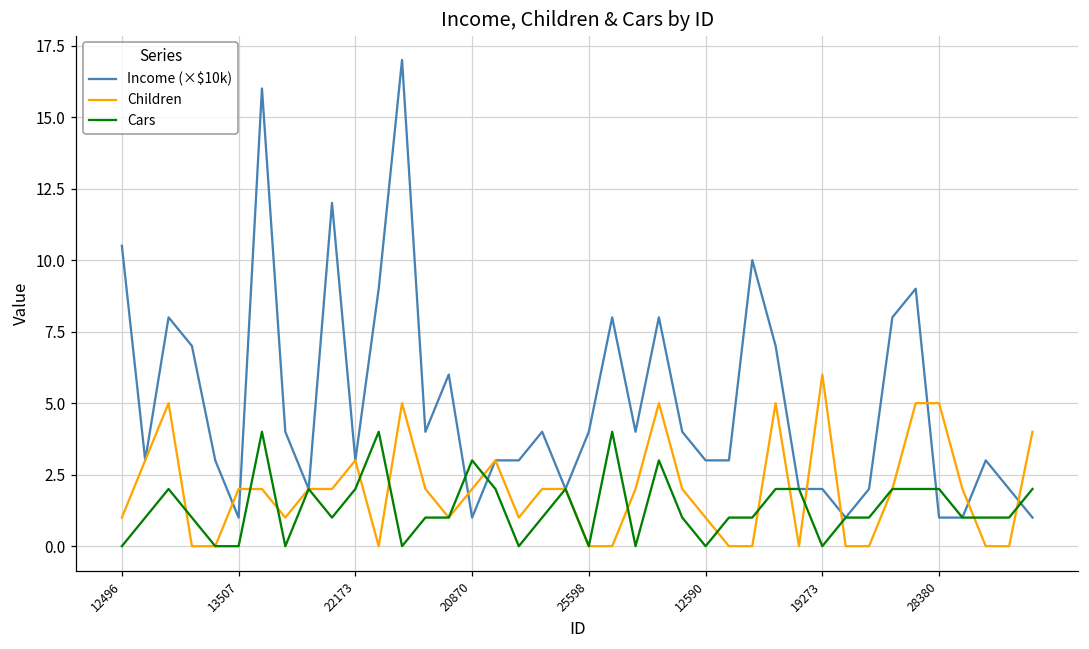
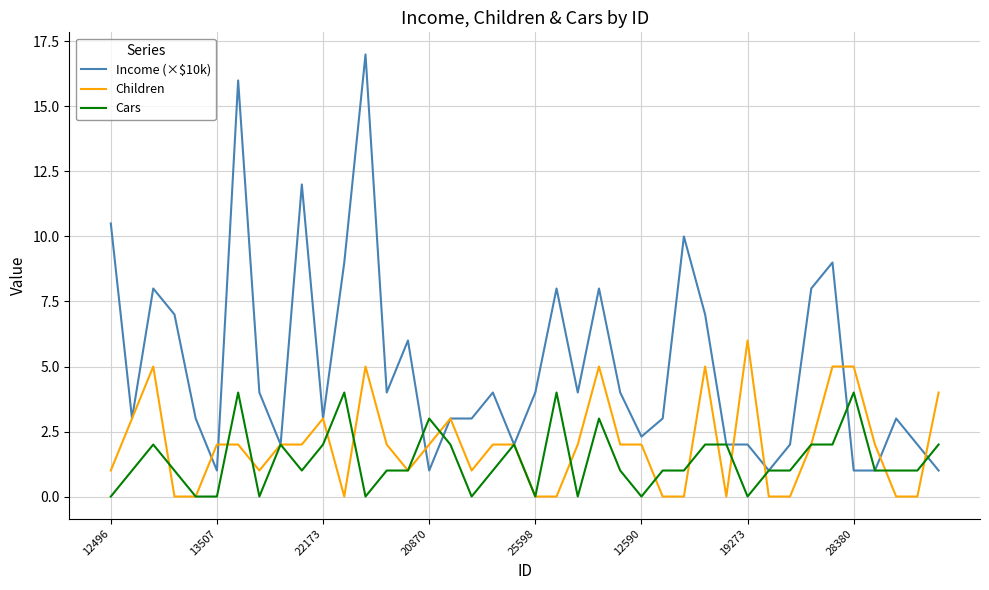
Income (×$10k), 12590: 3.0 -> 2.3
Children, 12590: 1 -> 2
Cars, 28380: 2 -> 4
